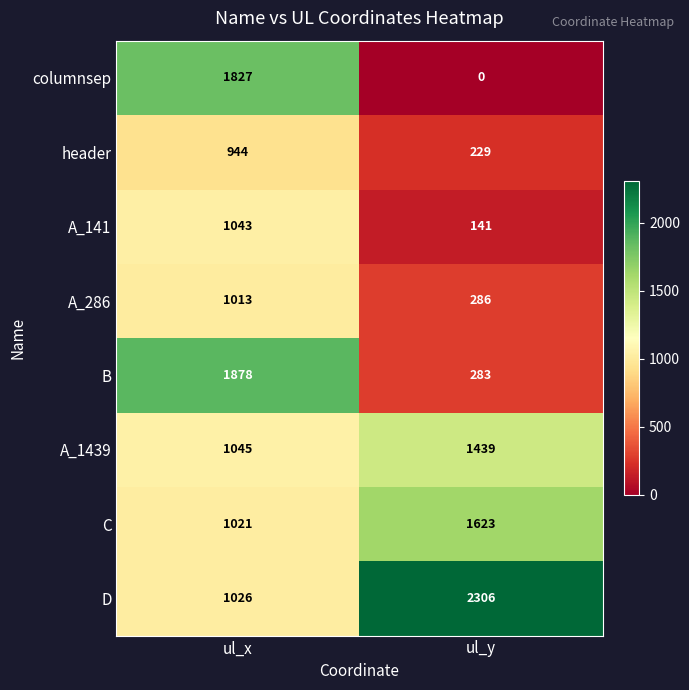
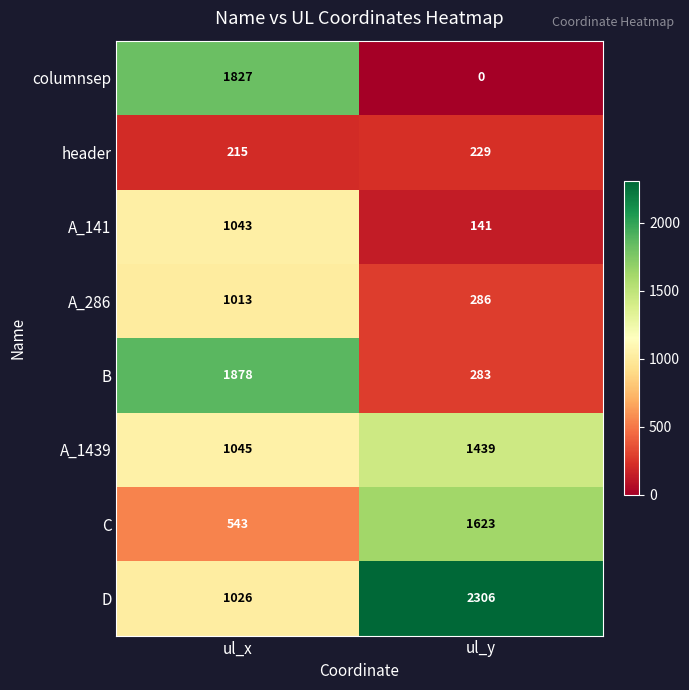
header, ul_x: 944 -> 215
C, ul_x: 1021 -> 543
